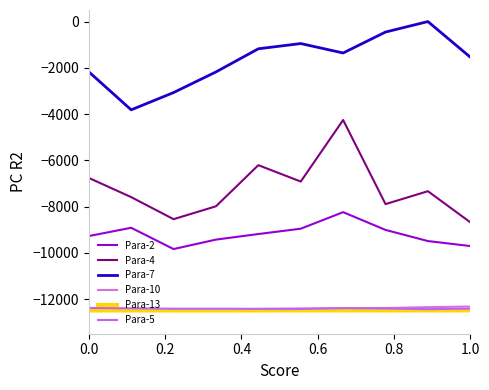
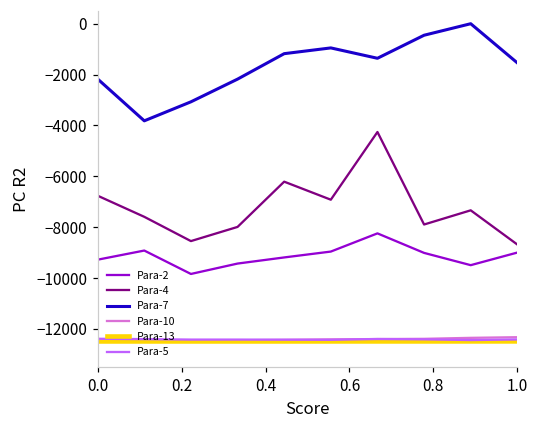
Para-2, 1.0: -9700 -> -9000
